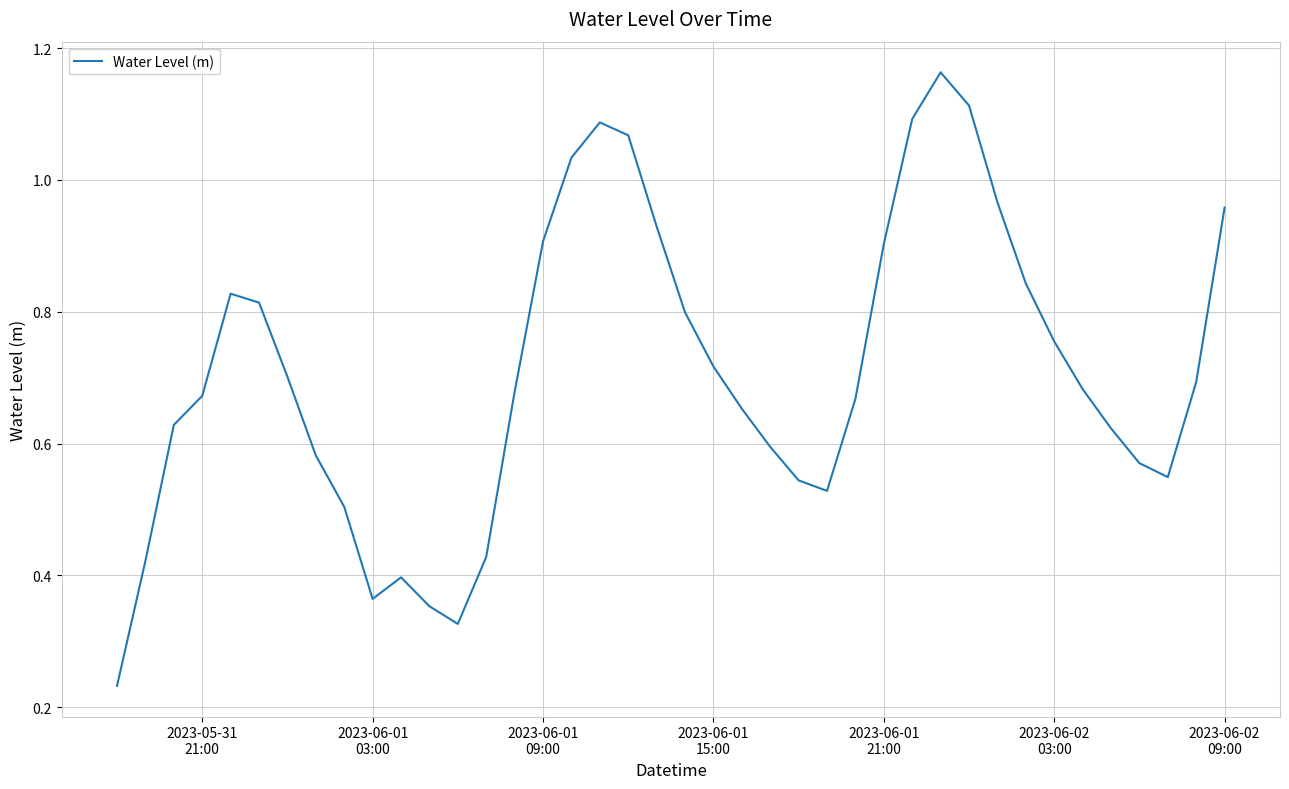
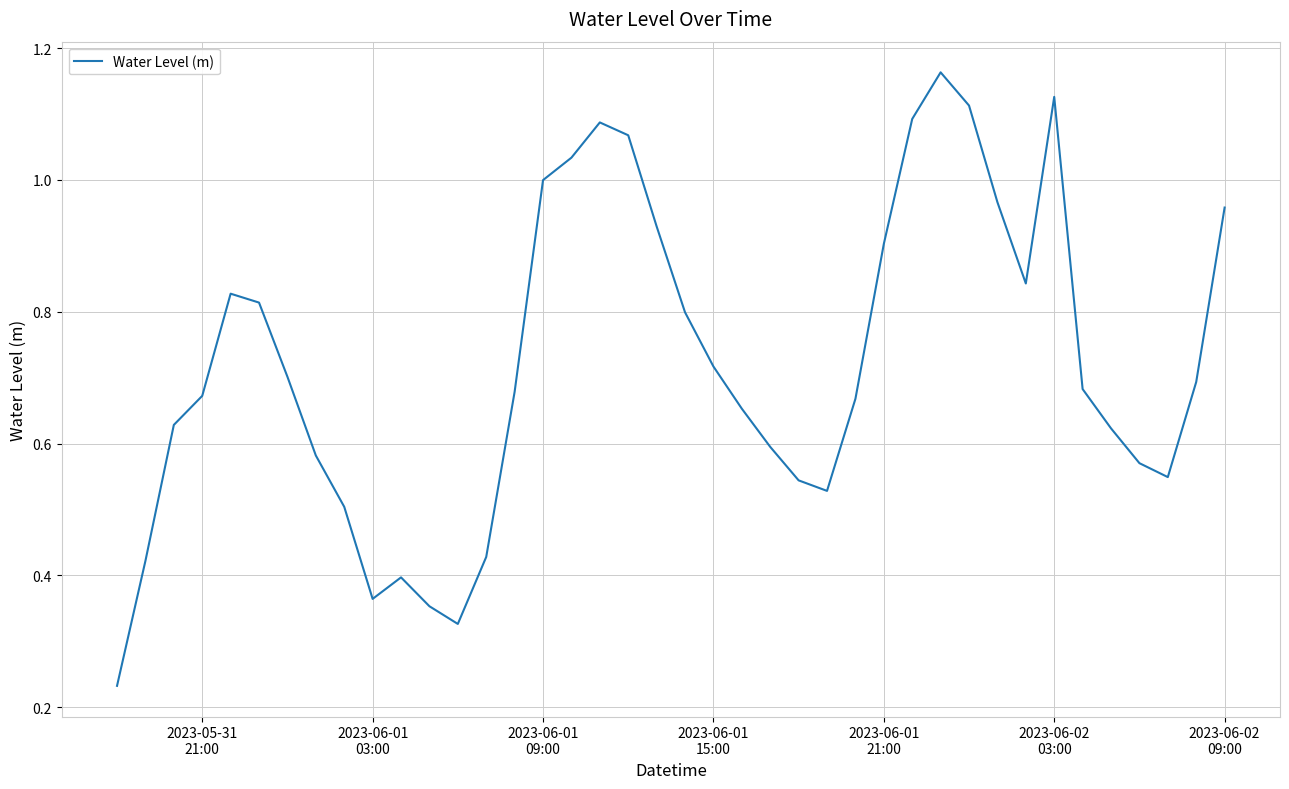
2023-06-01 09:00: 0.91 -> 1.00
2023-06-02 03:00: 0.75 -> 1.13
